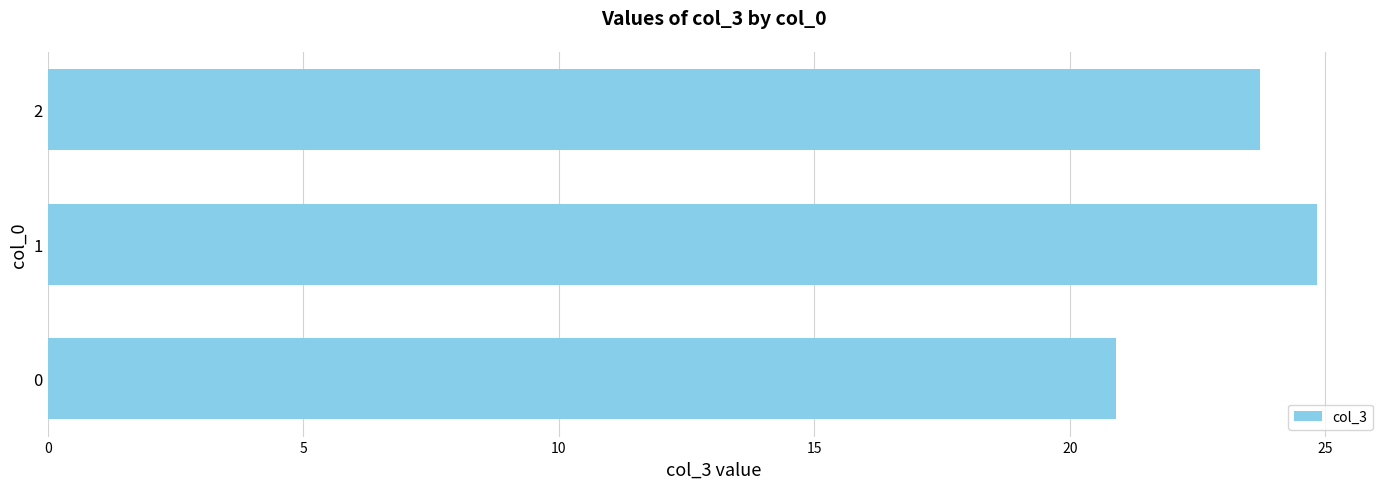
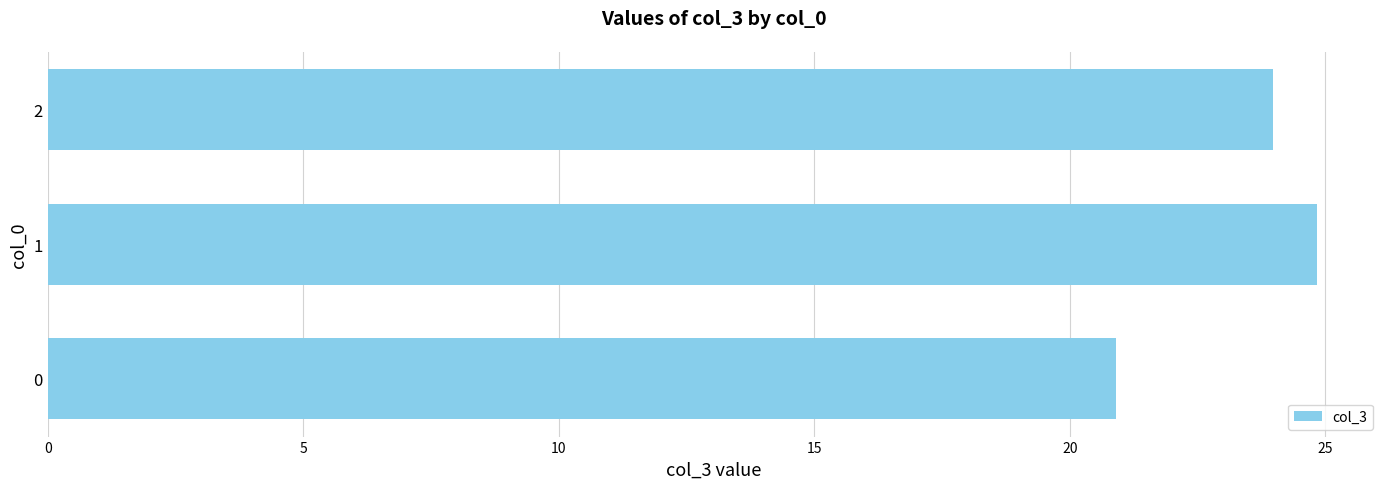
2: 23.7 -> 24.0
